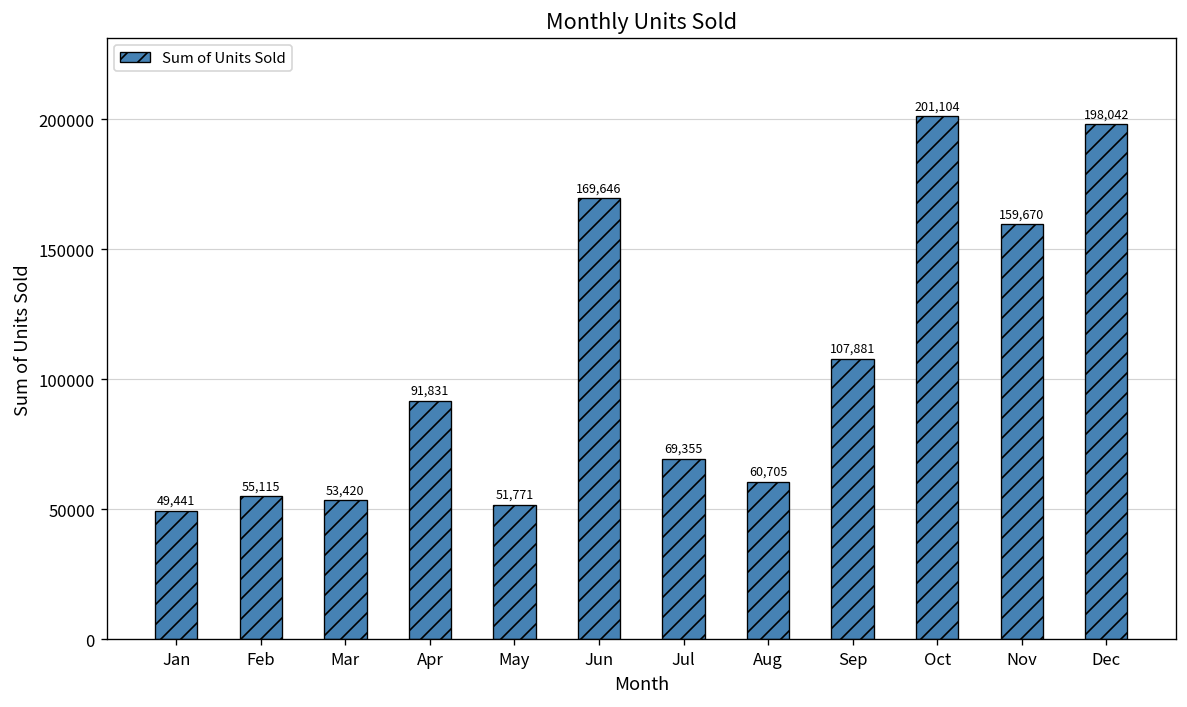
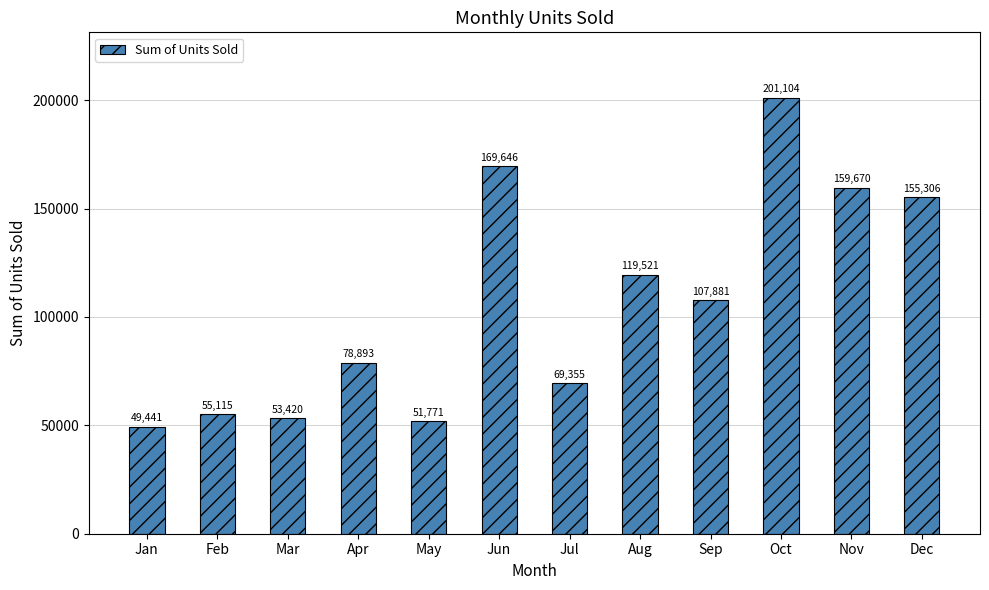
Apr: 91,831 -> 78,893
Aug: 60,705 -> 119,521
Dec: 198,042 -> 155,306
